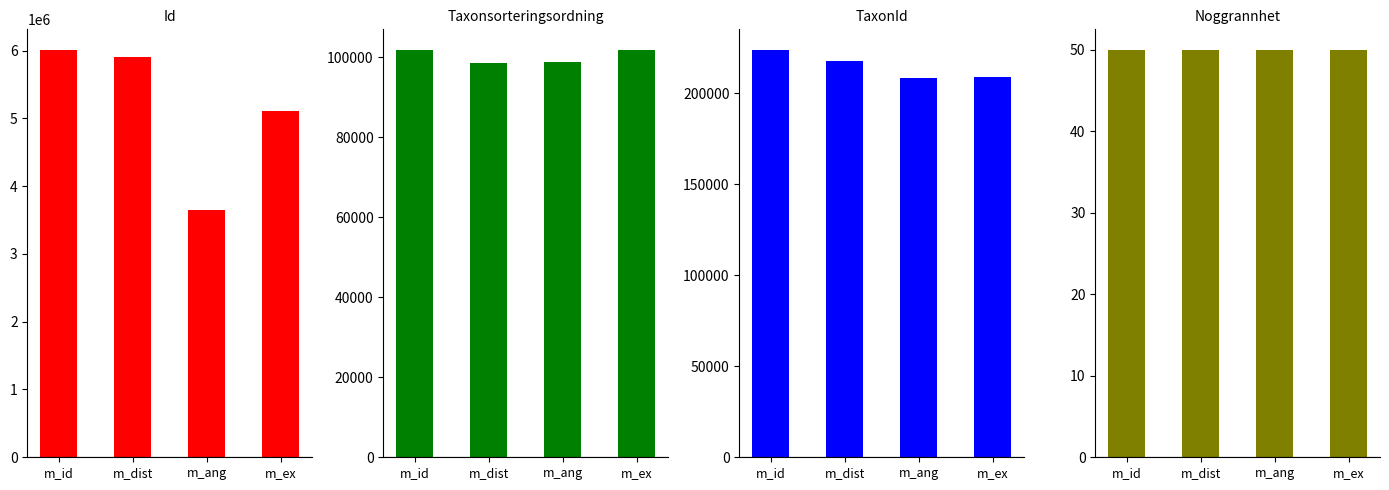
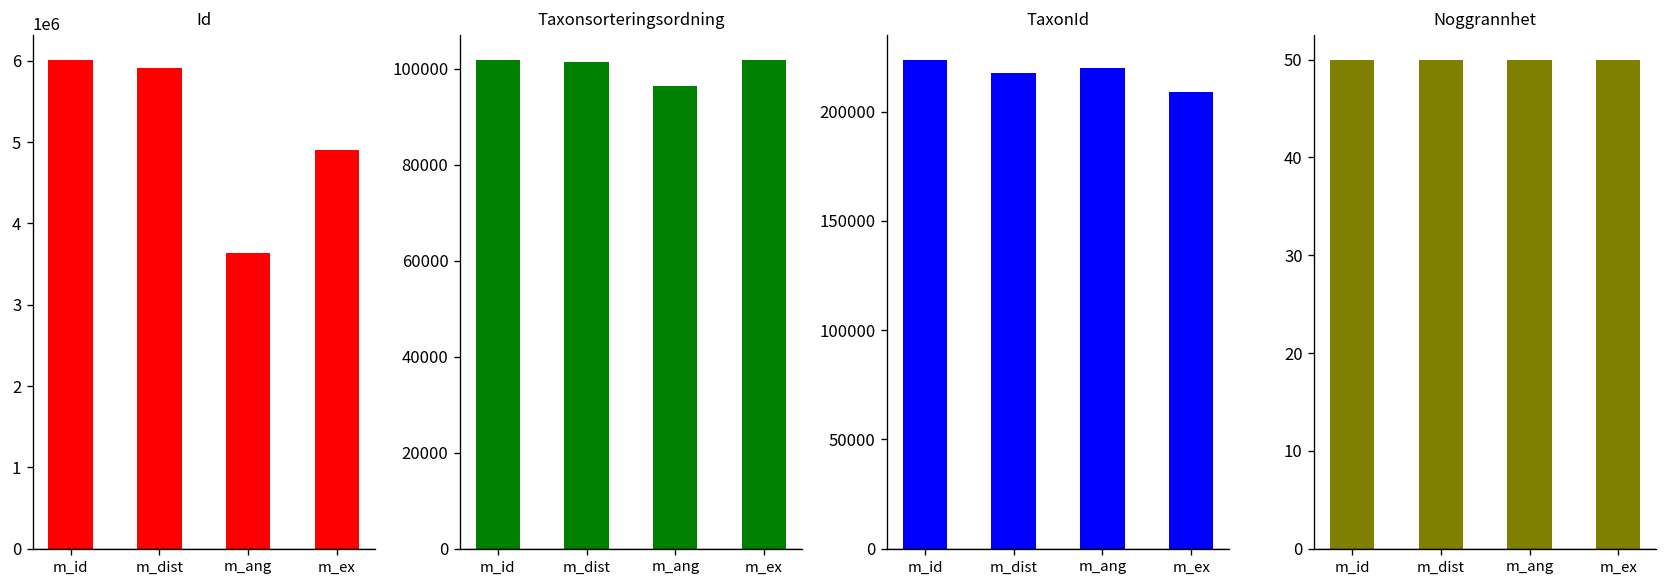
Id, m_ex: 5100000 -> 4900000
Taxonsorteringsordning, m_dist: 98000 -> 101000
Taxonsorteringsordning, m_ang: 99000 -> 96000
TaxonId, m_ang: 208000 -> 220000
